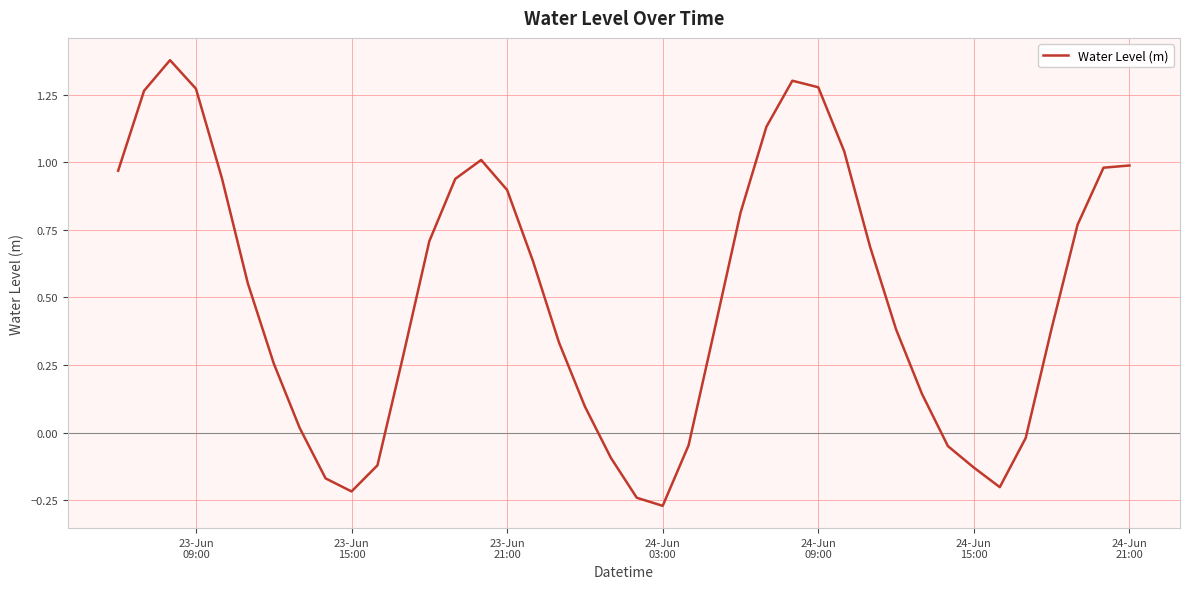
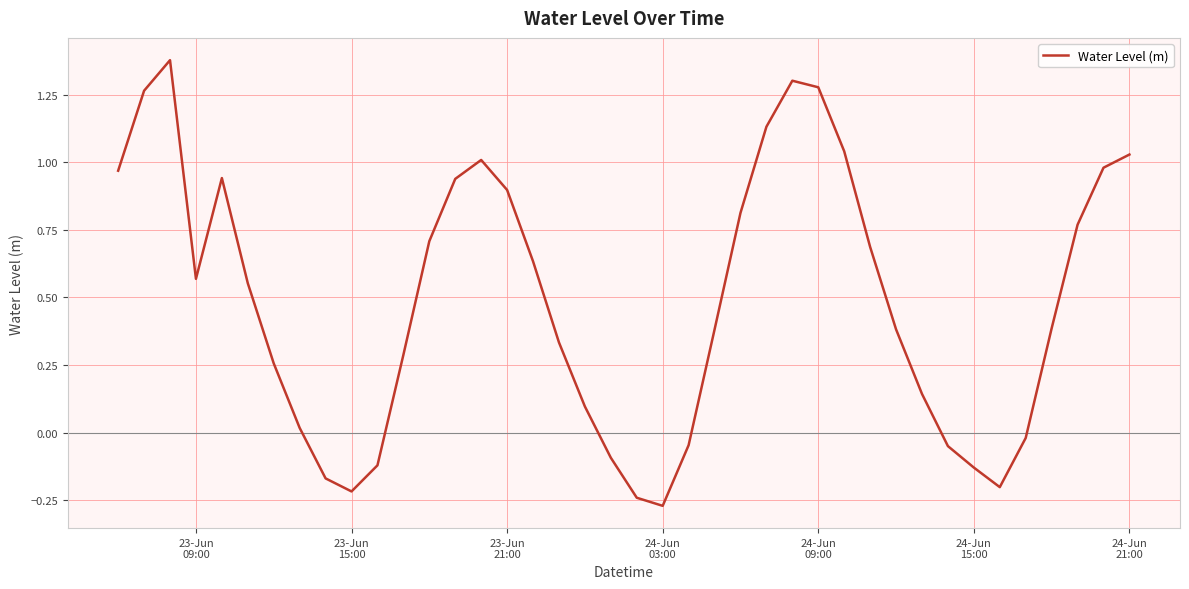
23-Jun 09:00: 1.27 -> 0.57
24-Jun 21:00: 0.99 -> 1.03
